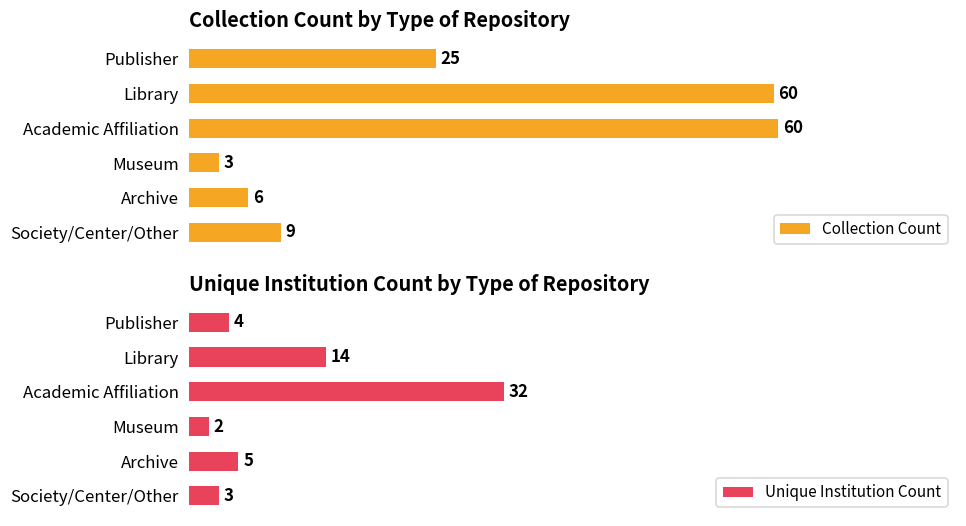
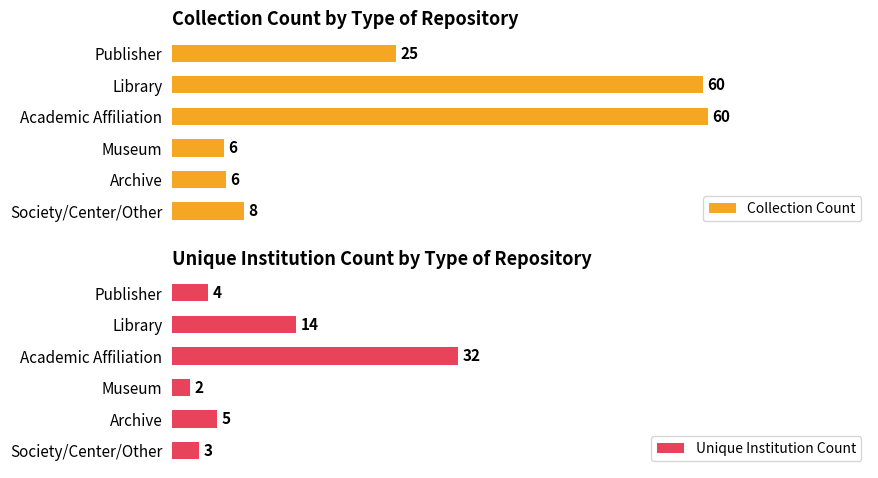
Collection Count by Type of Repository, Museum: 3 -> 6
Collection Count by Type of Repository, Society/Center/Other: 9 -> 8
